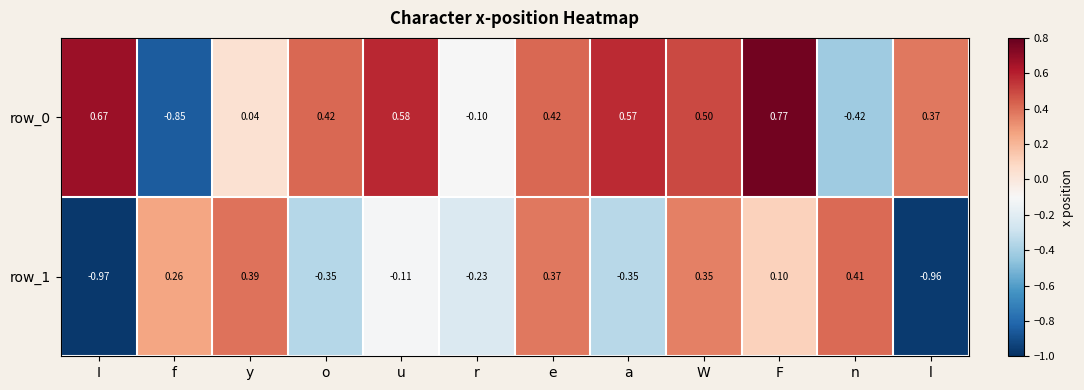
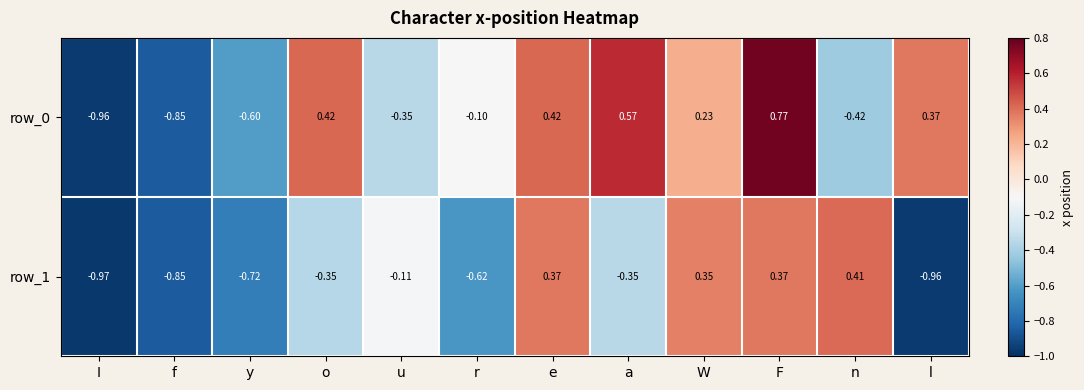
row_0, I: 0.67 -> -0.96
row_0, y: 0.04 -> -0.60
row_0, u: 0.58 -> -0.35
row_0, W: 0.50 -> 0.23
row_1, f: 0.26 -> -0.85
row_1, y: 0.39 -> -0.72
row_1, r: -0.23 -> -0.62
row_1, F: 0.10 -> 0.37
